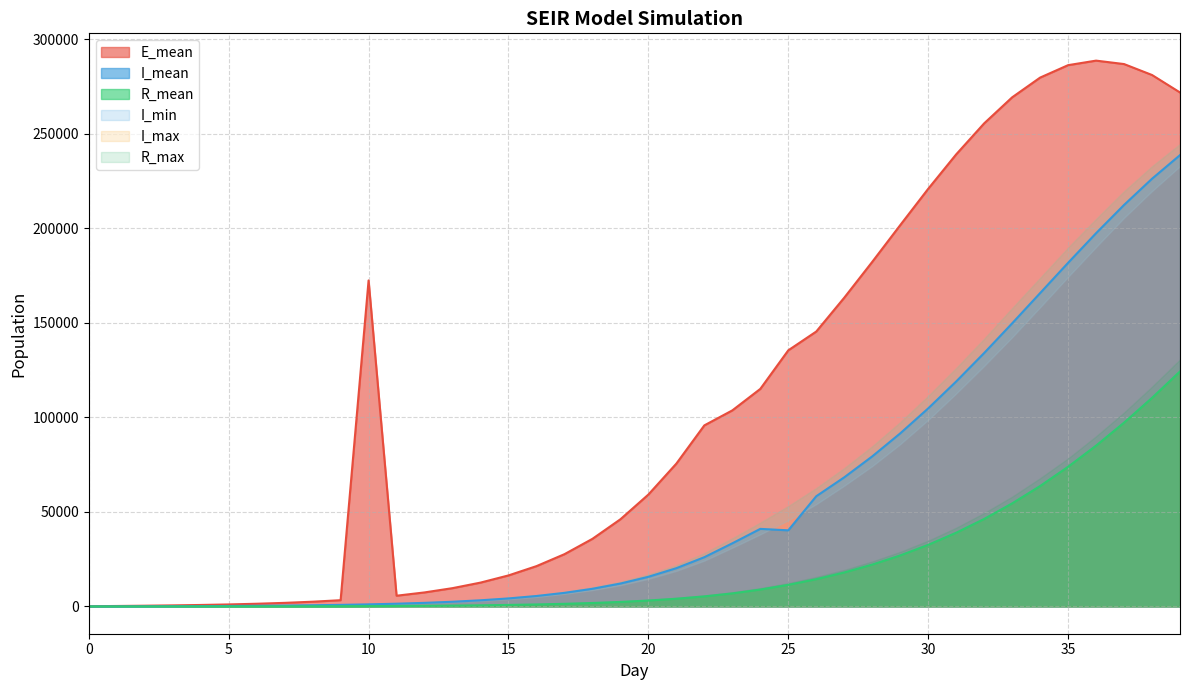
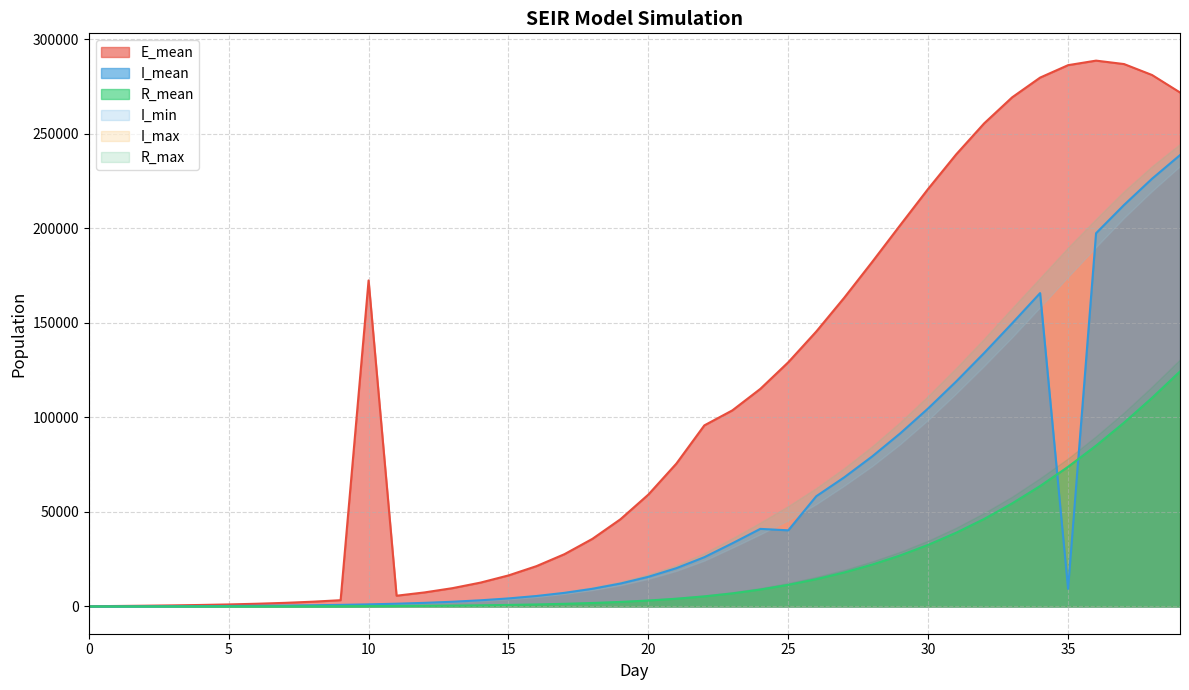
E_mean, 25: 135000 -> 129000
I_mean, 35: 182000 -> 9000
